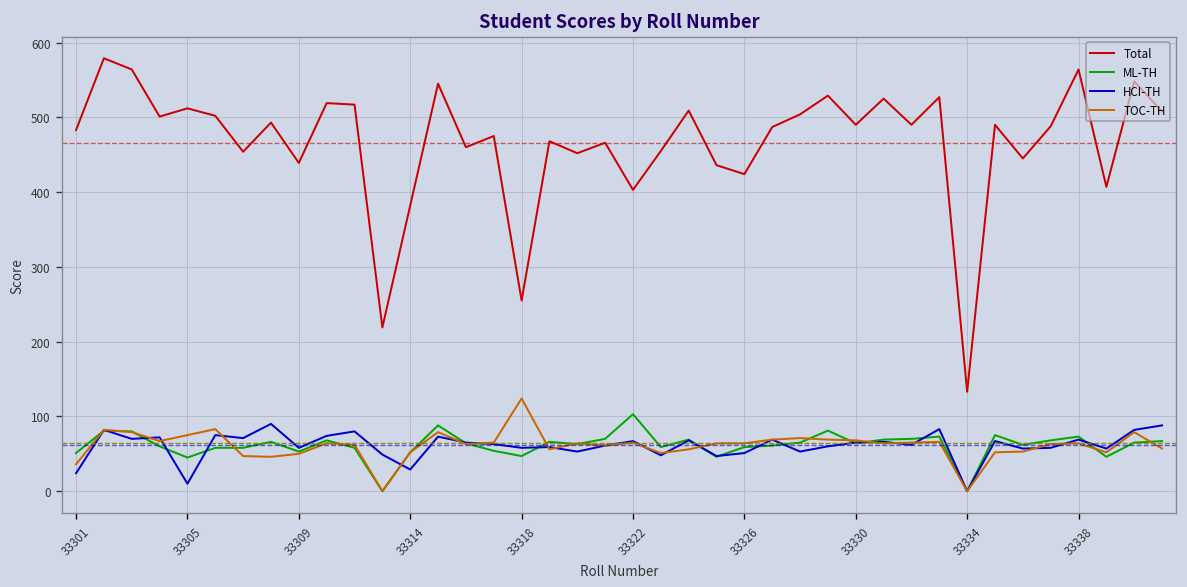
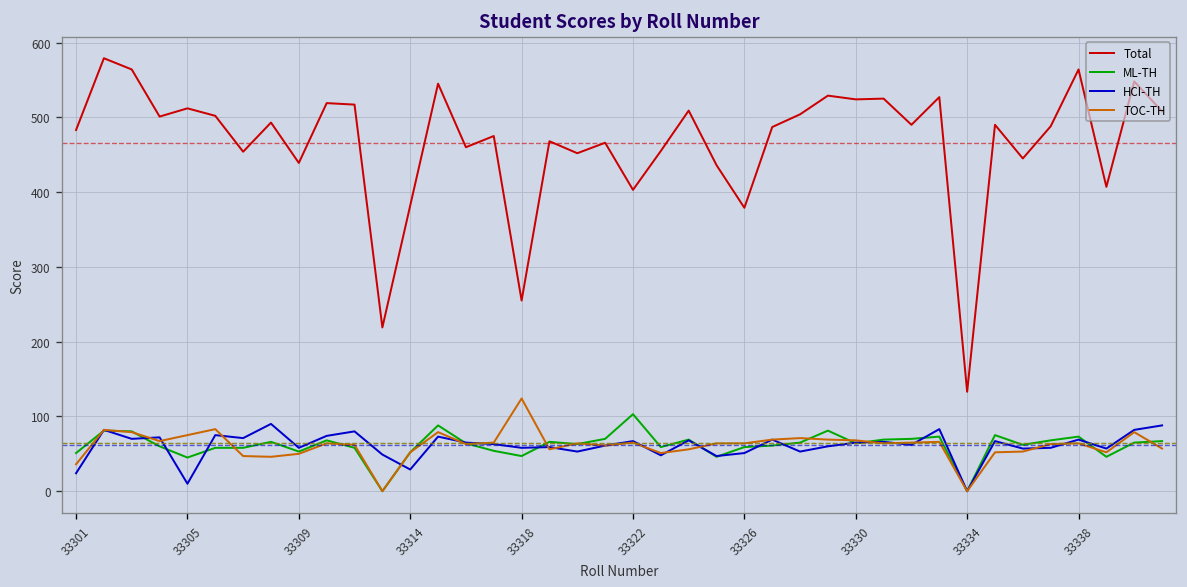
Total, 33326: 420 -> 380
Total, 33330: 490 -> 520
